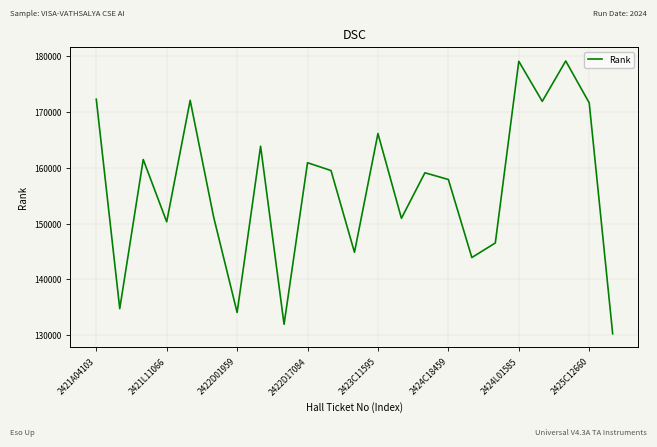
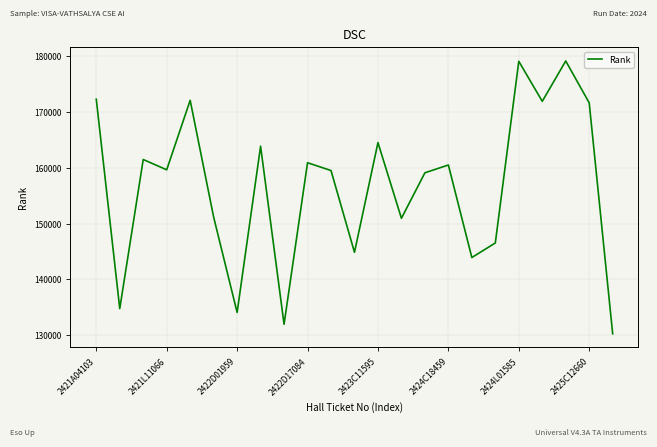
2421L11066: 150000 -> 160000
2423C11595: 166000 -> 165000
2424C18459: 158000 -> 160000
